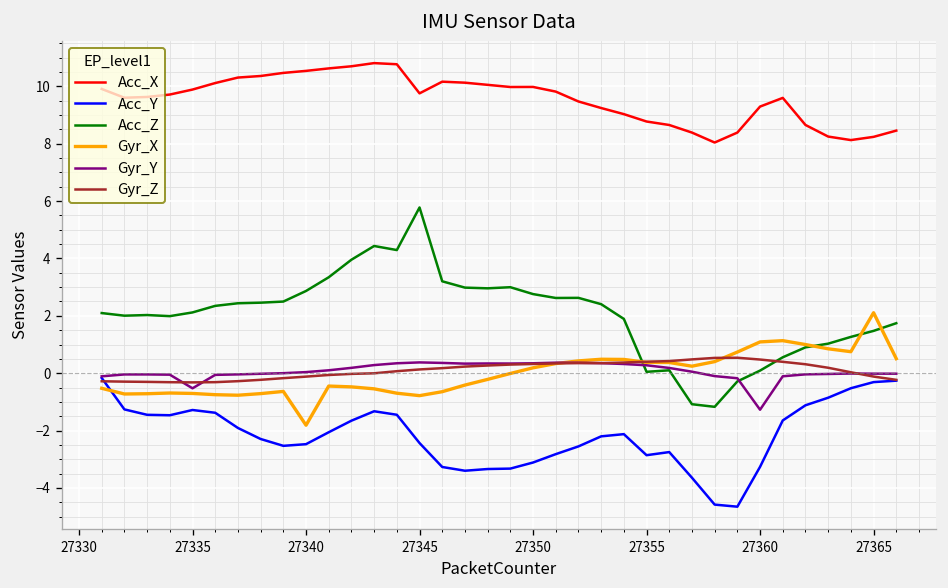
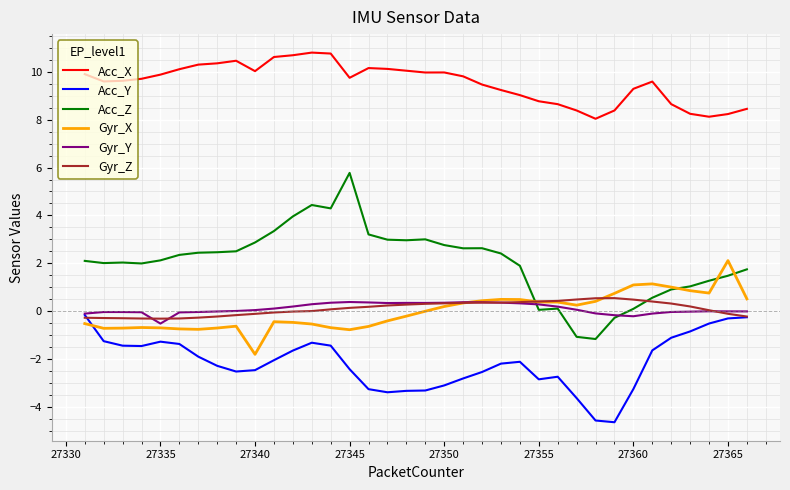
Acc_X, 27340: 10.5 -> 10.0
Gyr_Y, 27360: -1.3 -> -0.2
